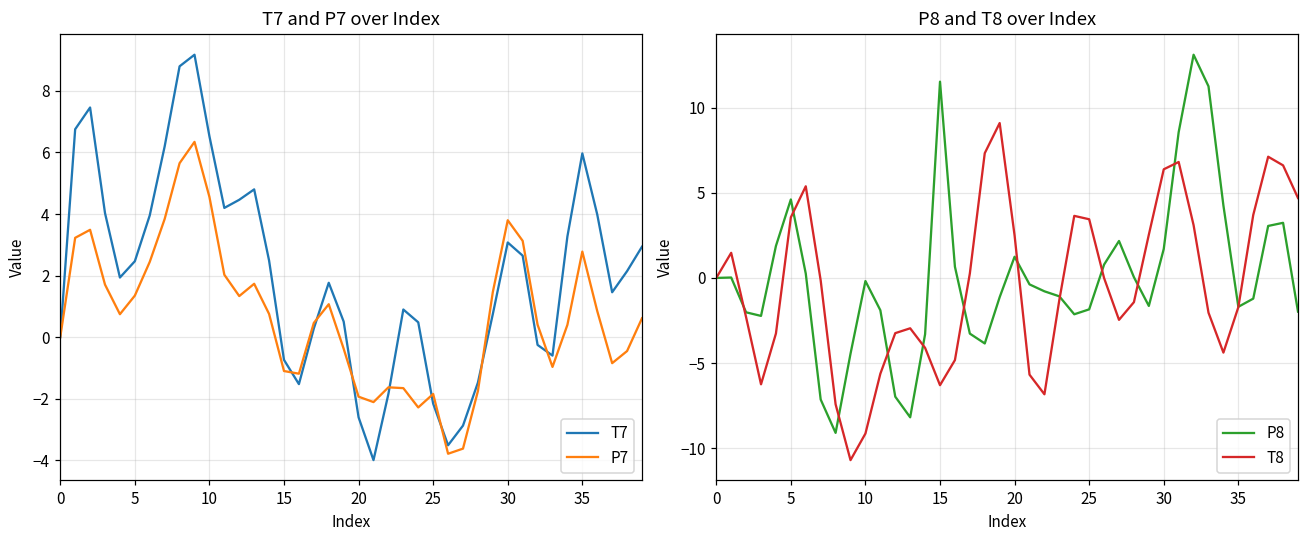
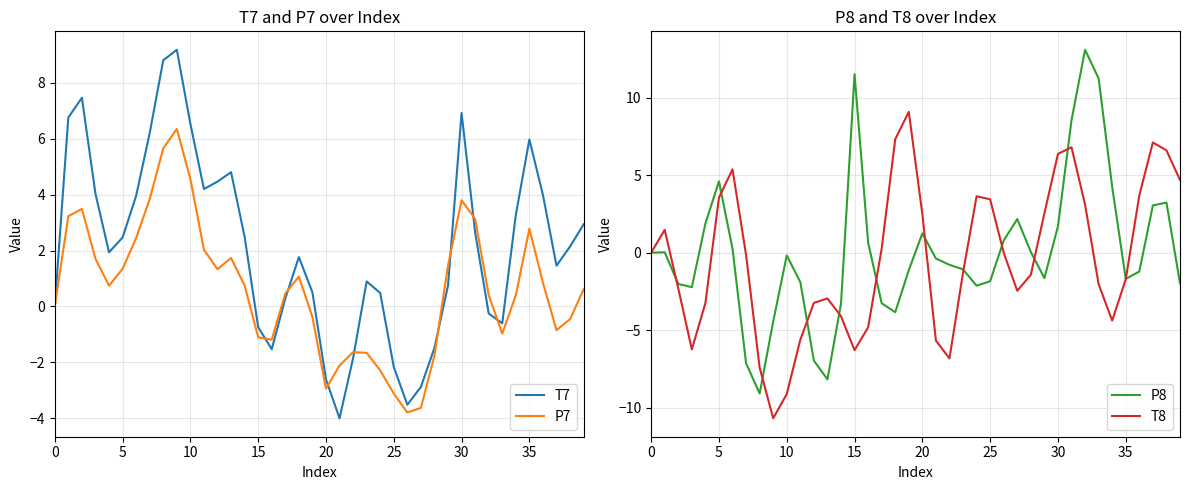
T7 and P7 over Index, P7, 20: -1.9 -> -2.9
T7 and P7 over Index, P7, 25: -1.8 -> -3.1
T7 and P7 over Index, T7, 30: 3.1 -> 6.9
